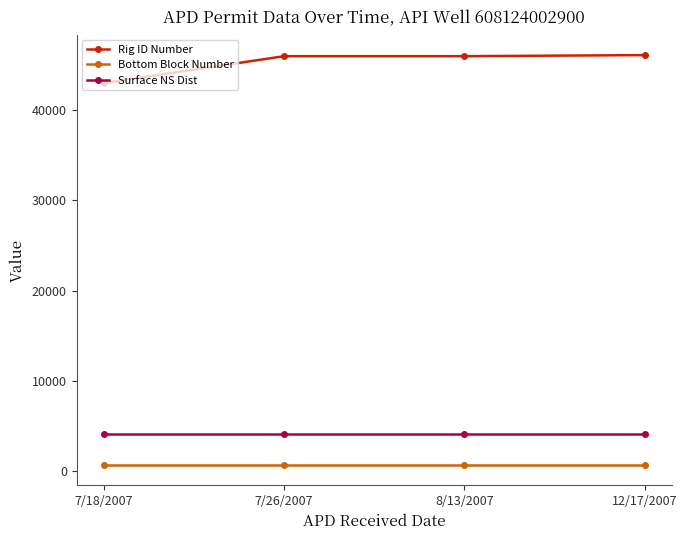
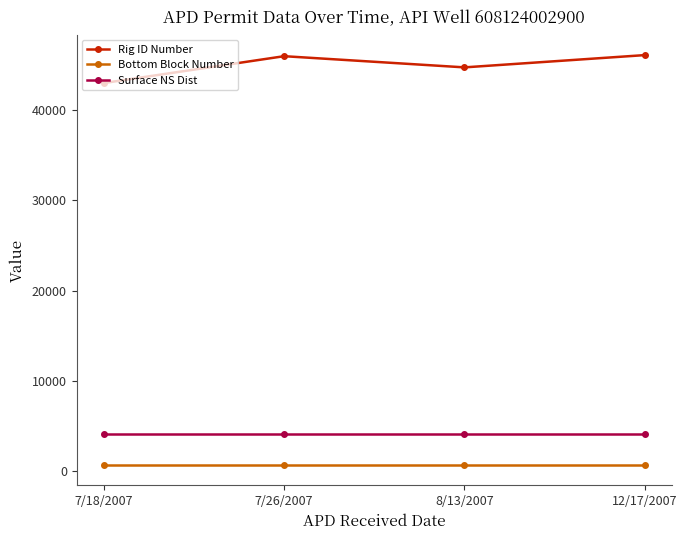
Rig ID Number, 8/13/2007: 46000 -> 45000
